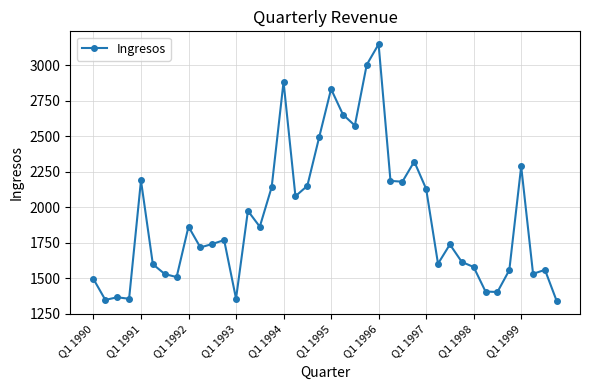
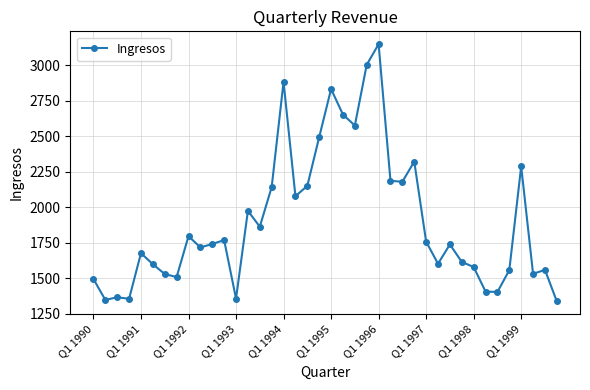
Q1 1991: 2190 -> 1680
Q1 1992: 1860 -> 1800
Q1 1997: 2130 -> 1760
